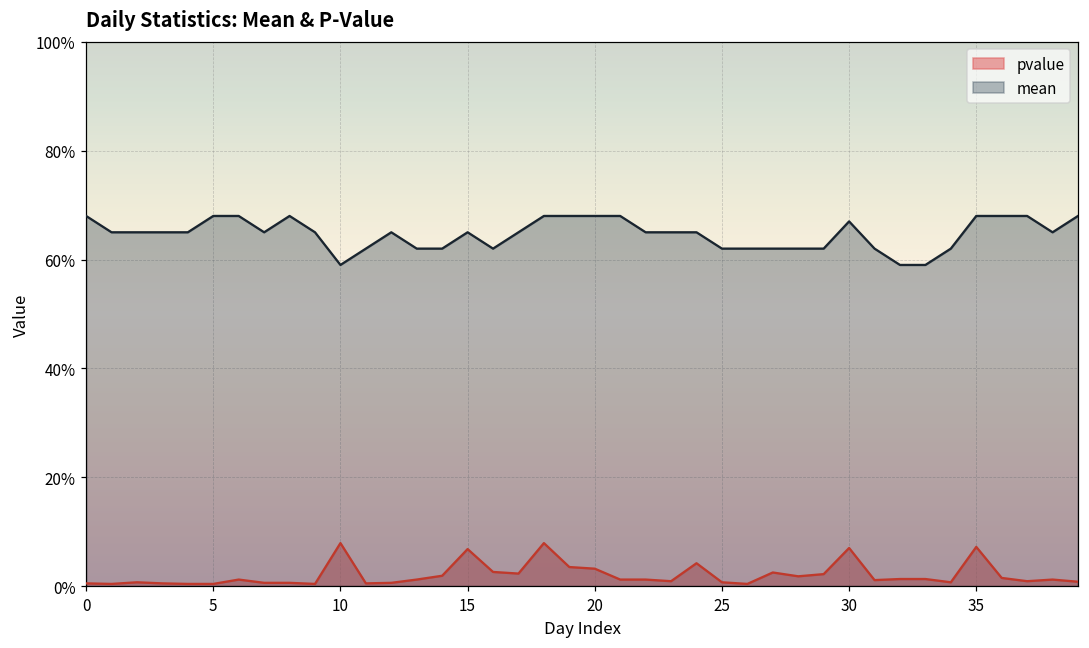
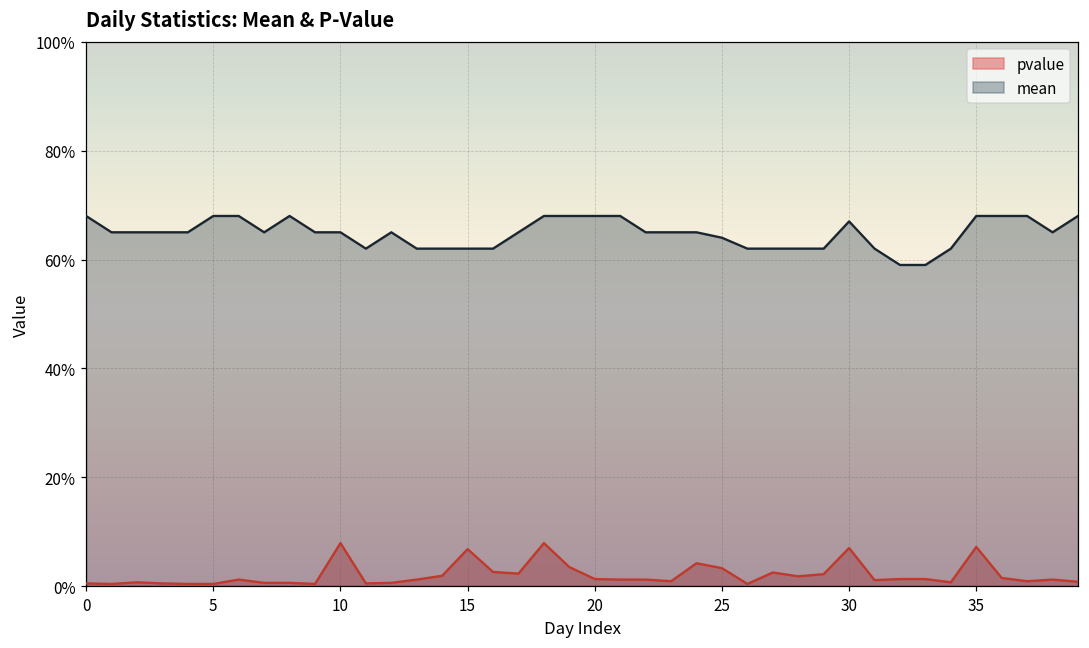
mean, 10: 59% -> 65%
mean, 15: 65% -> 62%
pvalue, 20: 3% -> 1%
pvalue, 25: 1% -> 3%
mean, 25: 62% -> 64%
